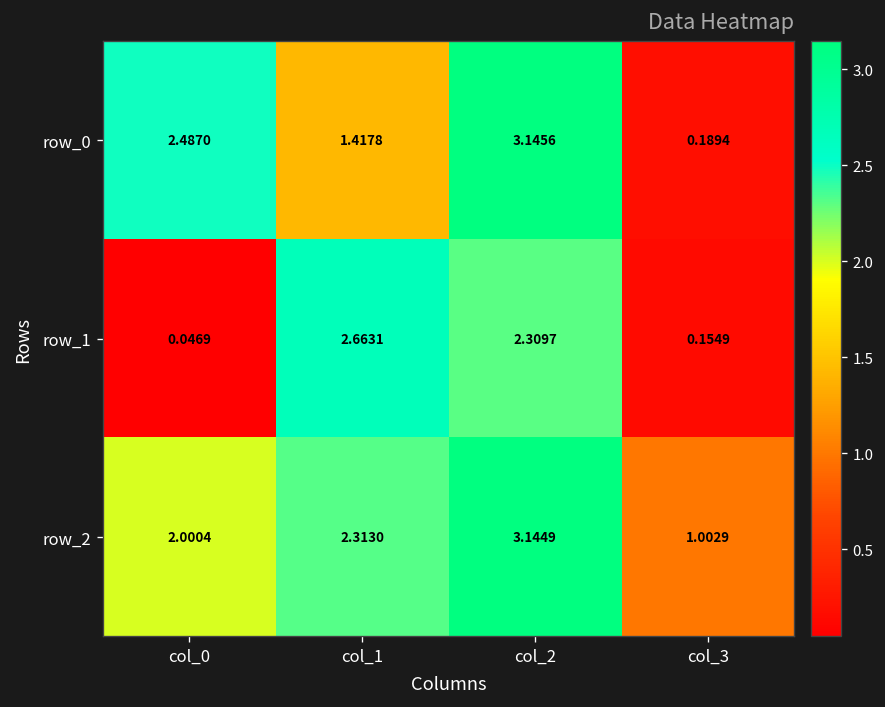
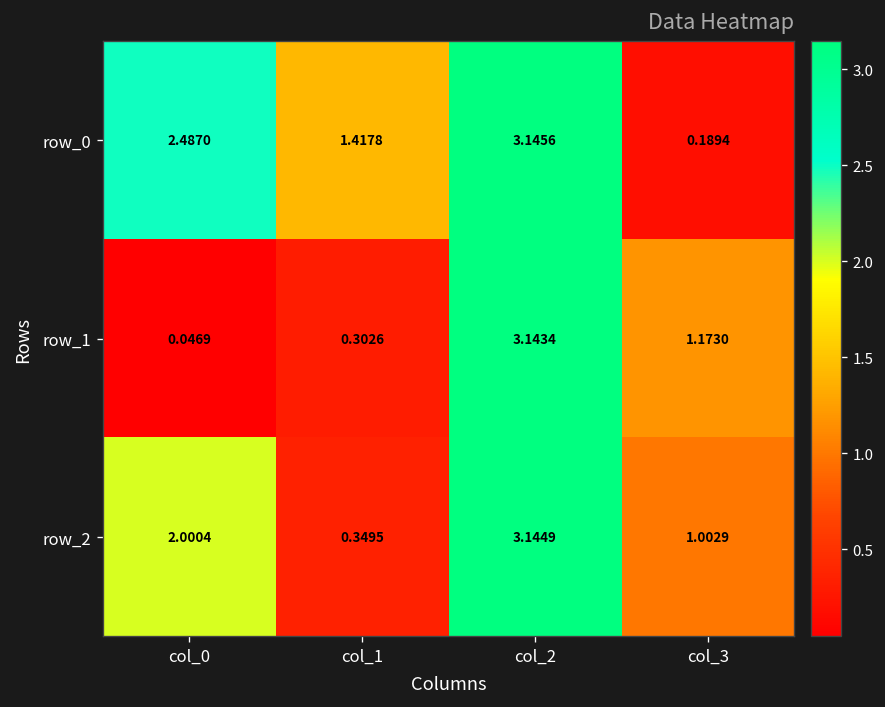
row_1, col_1: 2.6631 -> 0.3026
row_1, col_2: 2.3097 -> 3.1434
row_1, col_3: 0.1549 -> 1.1730
row_2, col_1: 2.3130 -> 0.3495
